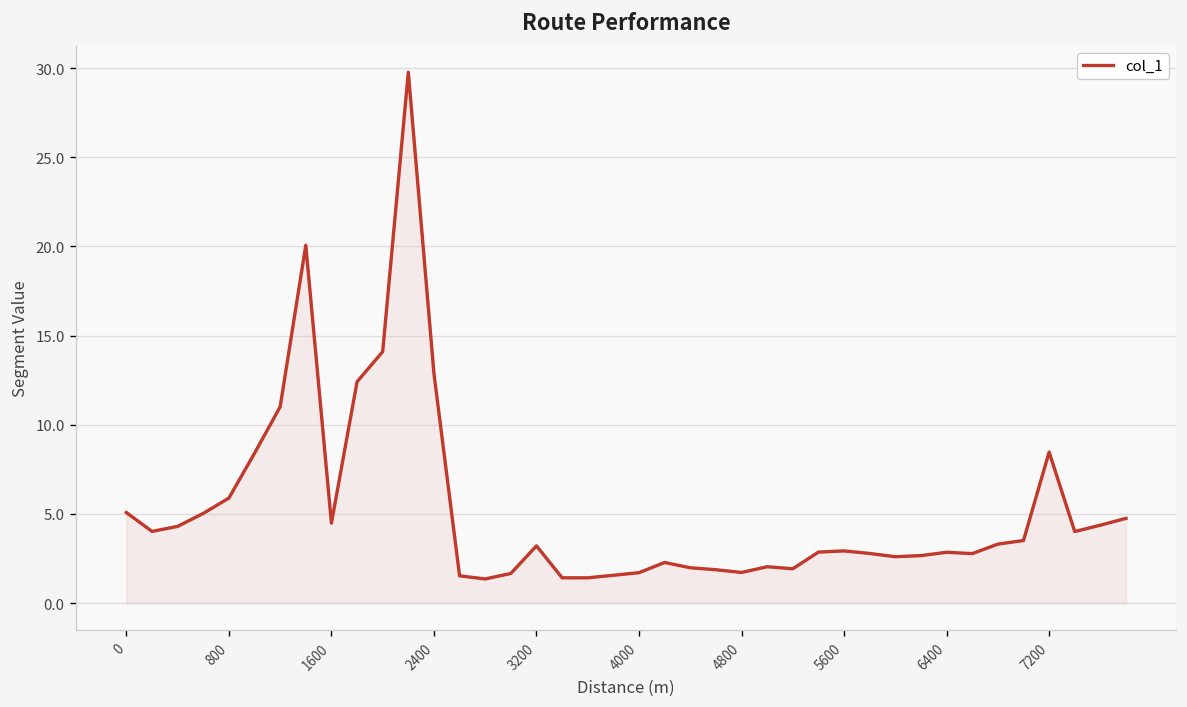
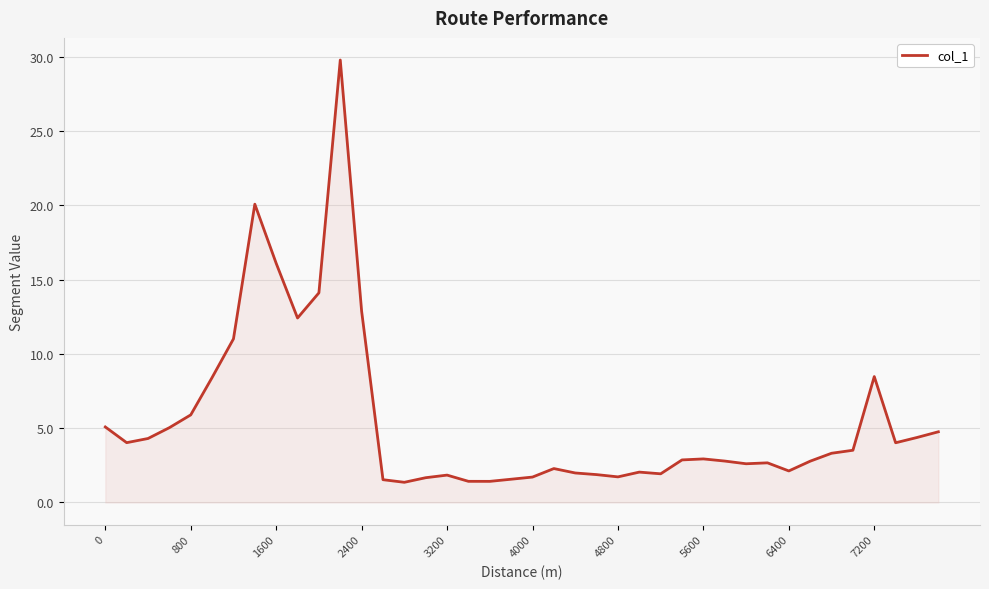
1600: 4.5 -> 16.1
3200: 3.2 -> 1.8
6400: 2.9 -> 2.1
